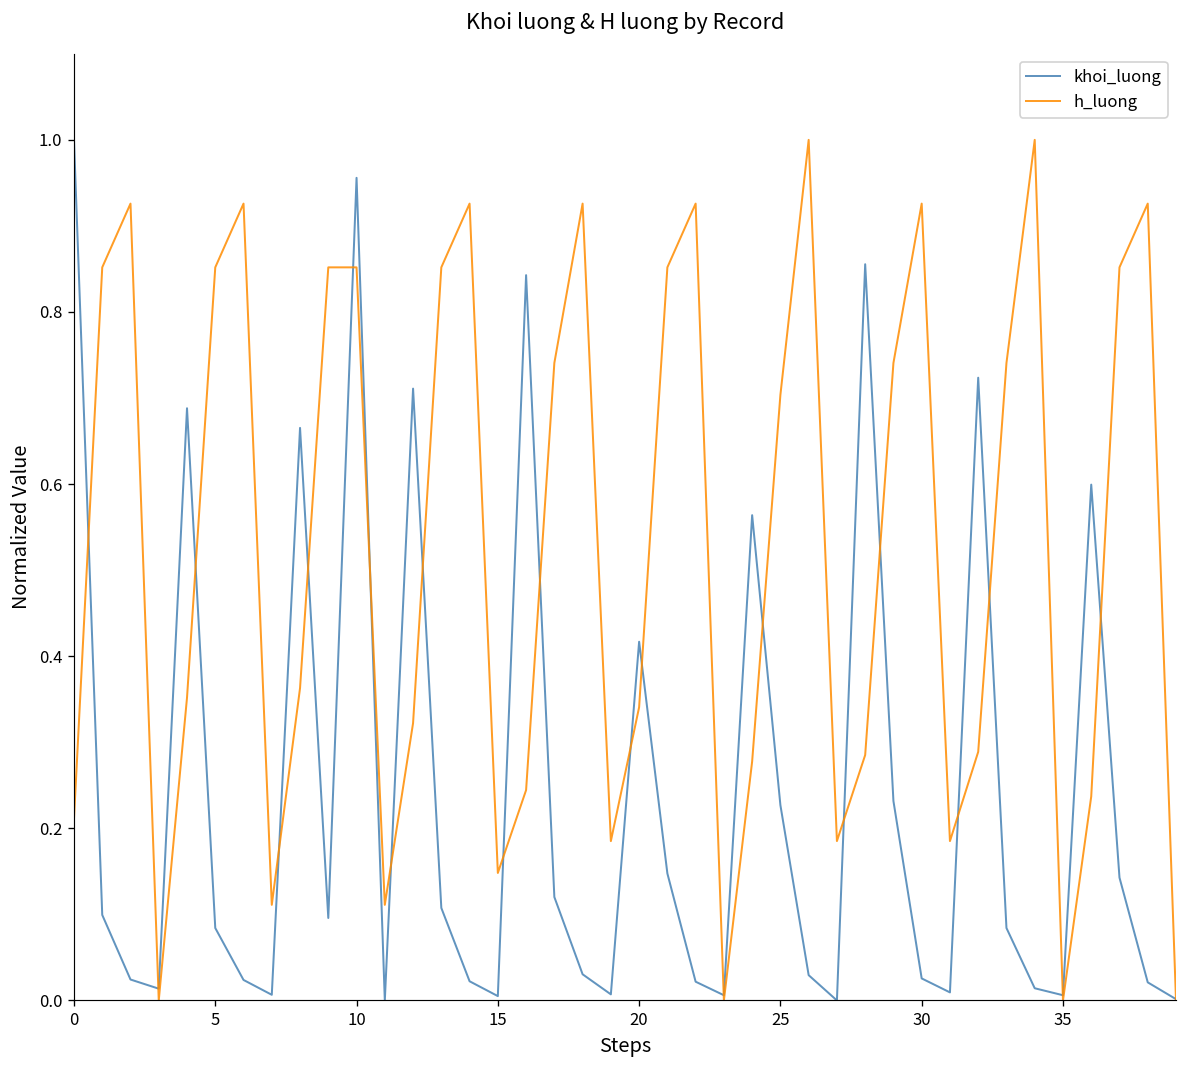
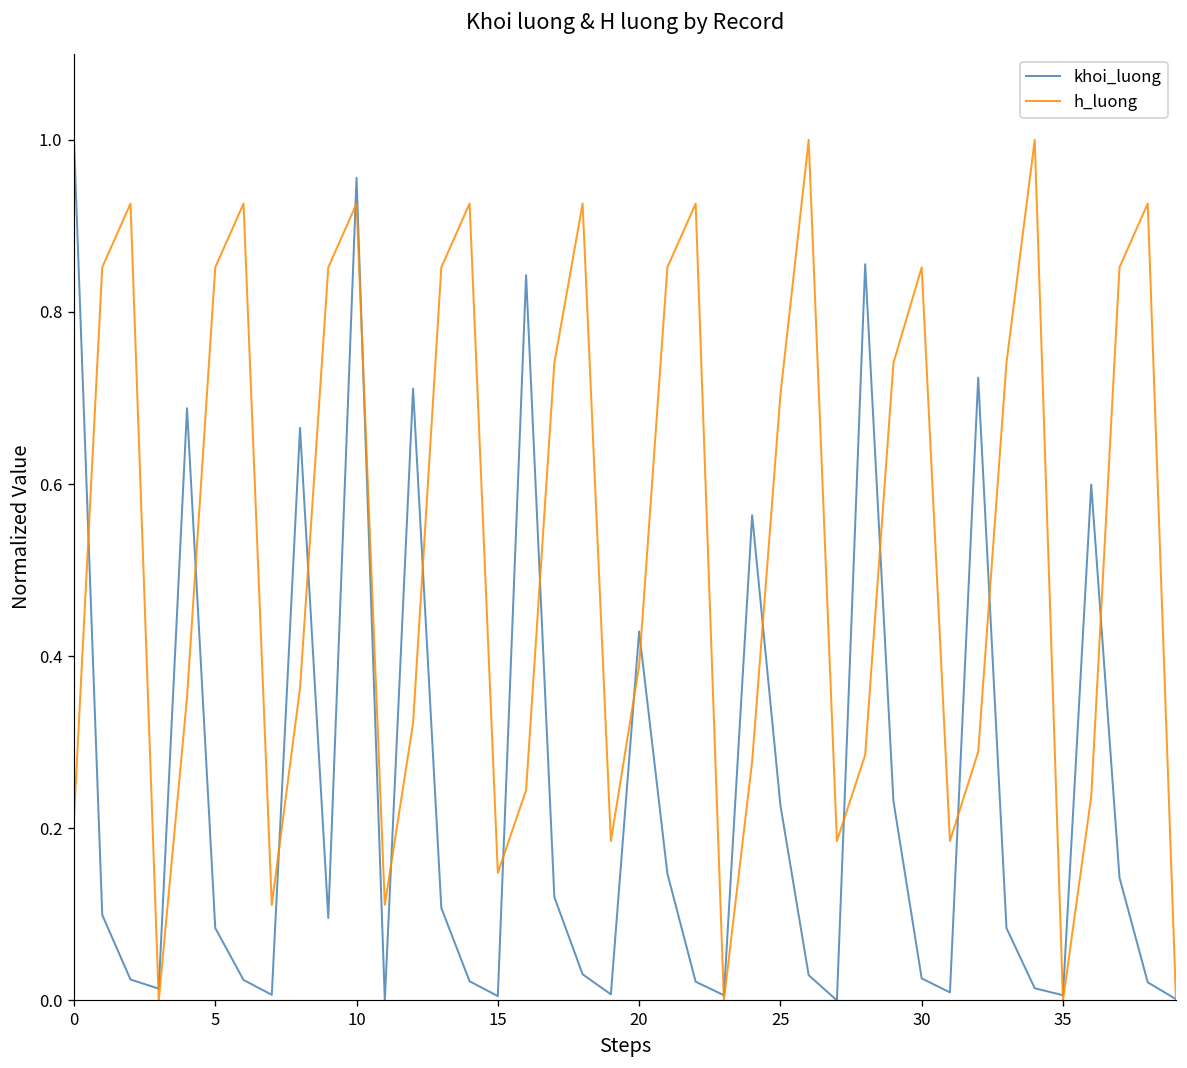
h_luong, 10: 0.85 -> 0.93
khoi_luong, 20: 0.42 -> 0.43
h_luong, 20: 0.34 -> 0.39
h_luong, 30: 0.93 -> 0.85
